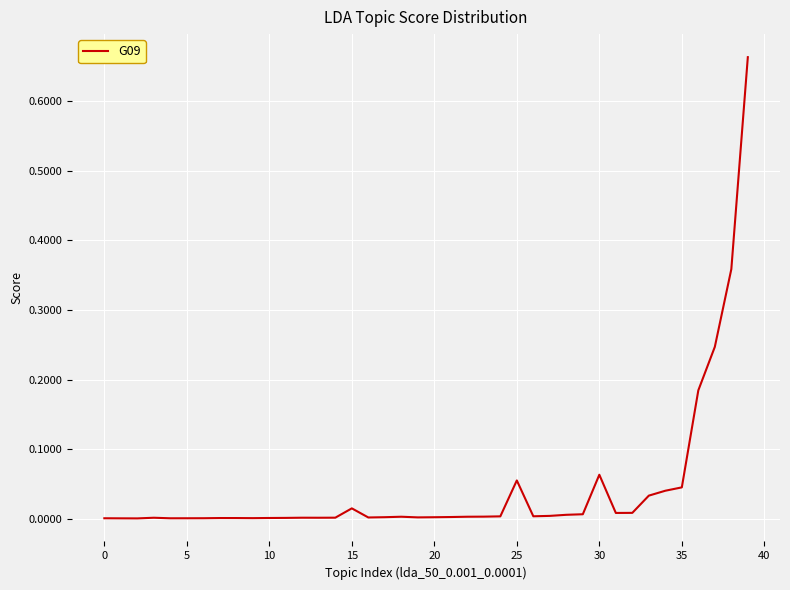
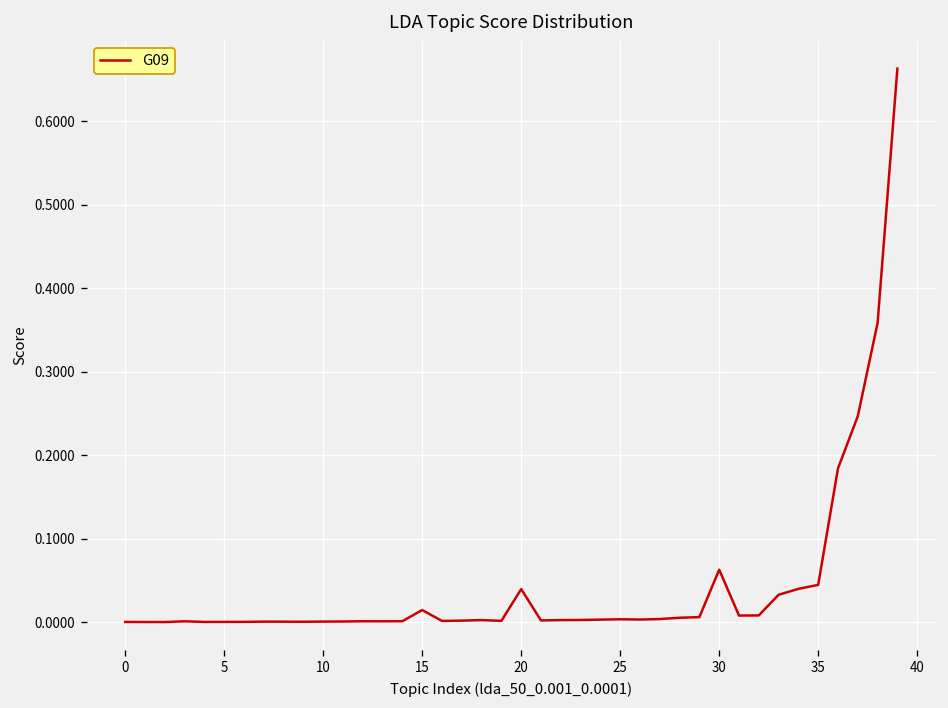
20: 0.00 -> 0.04
25: 0.05 -> 0.00
